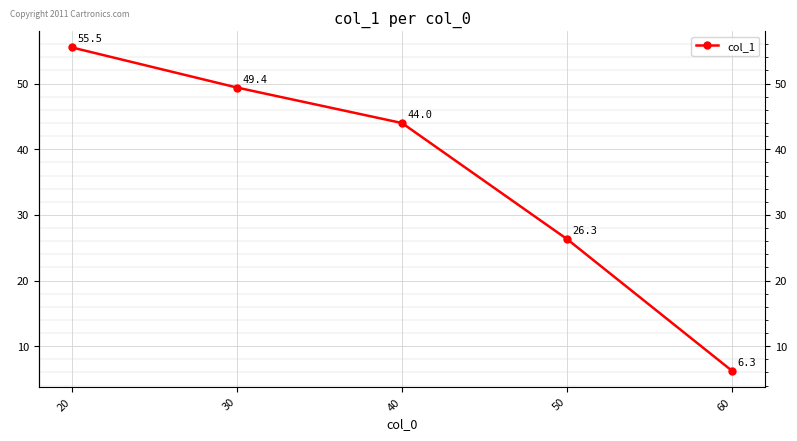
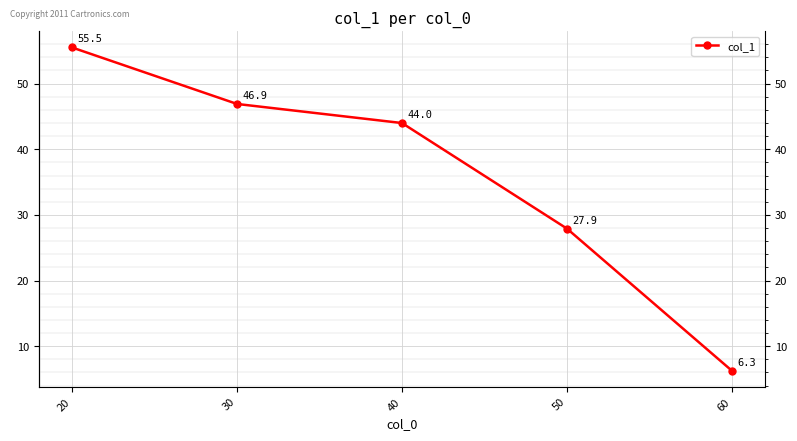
30: 49.4 -> 46.9
50: 26.3 -> 27.9
